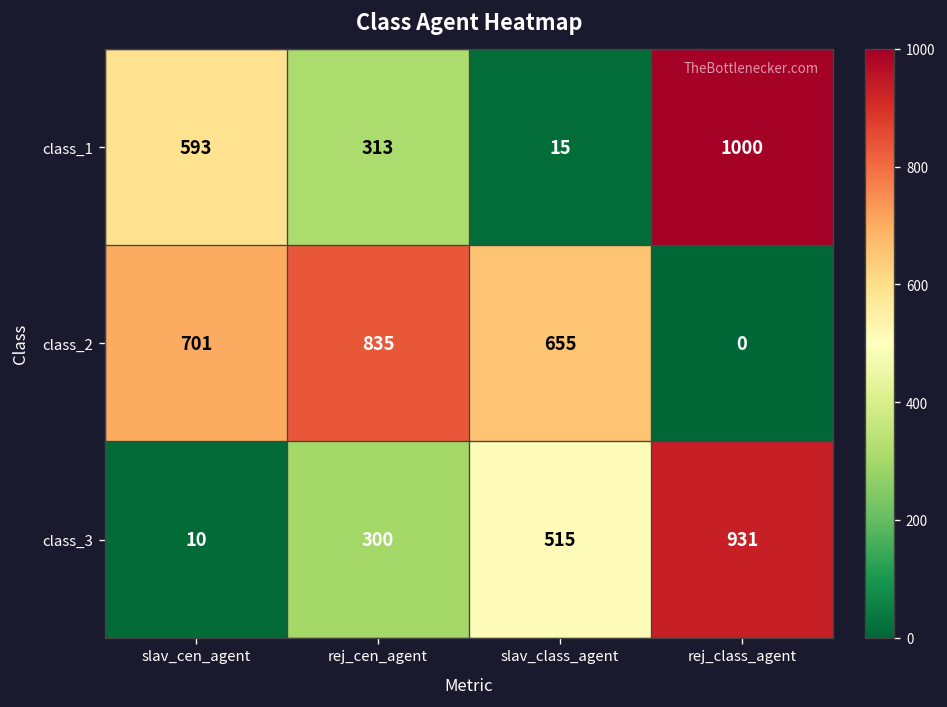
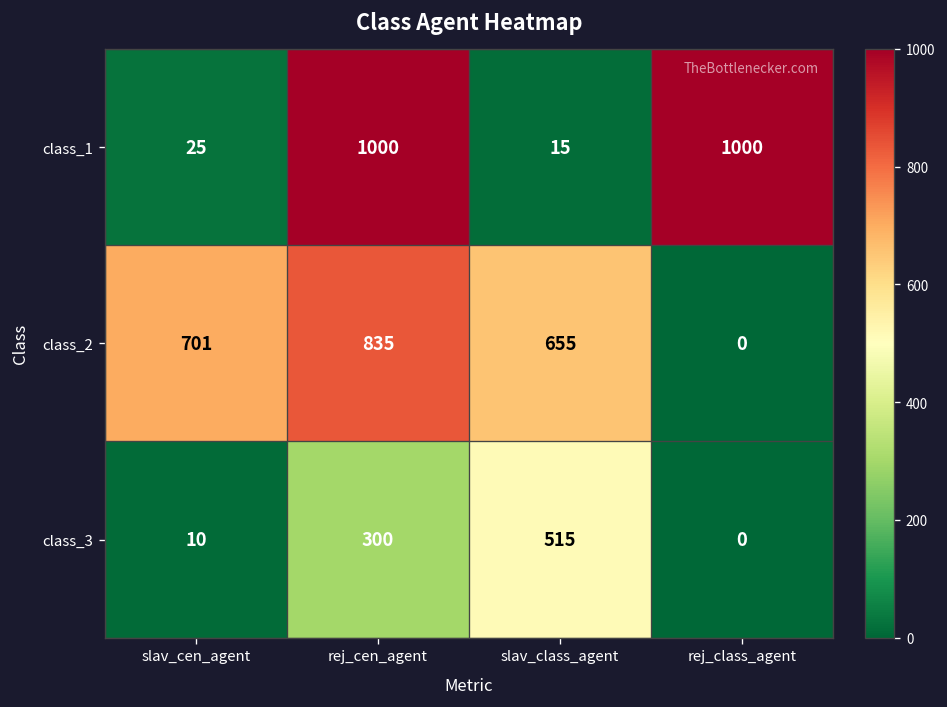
class_1, slav_cen_agent: 593 -> 25
class_1, rej_cen_agent: 313 -> 1000
class_3, rej_class_agent: 931 -> 0
